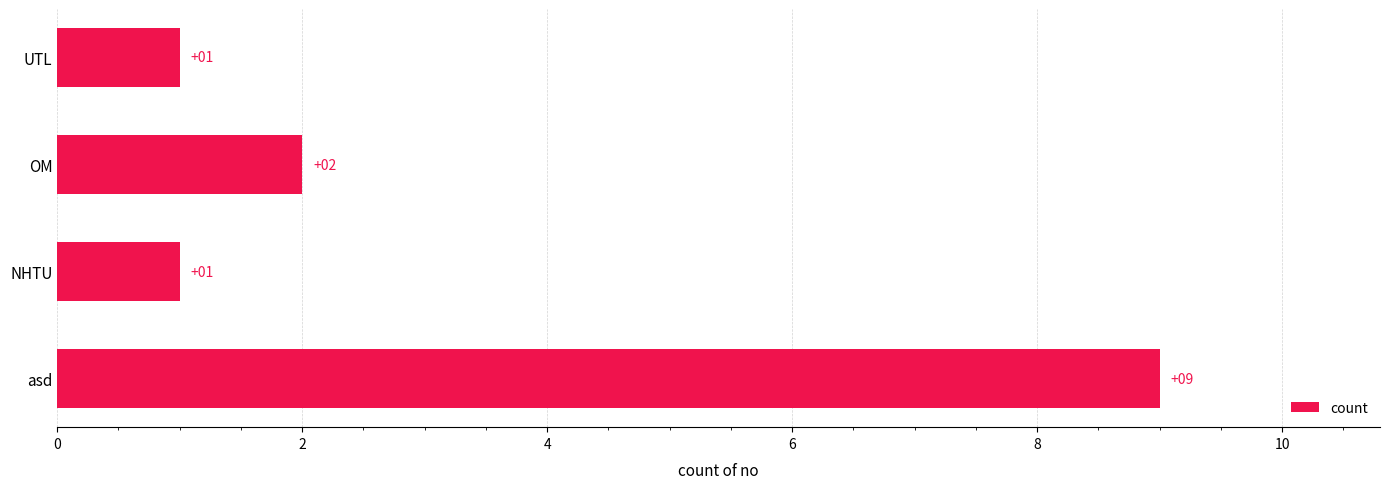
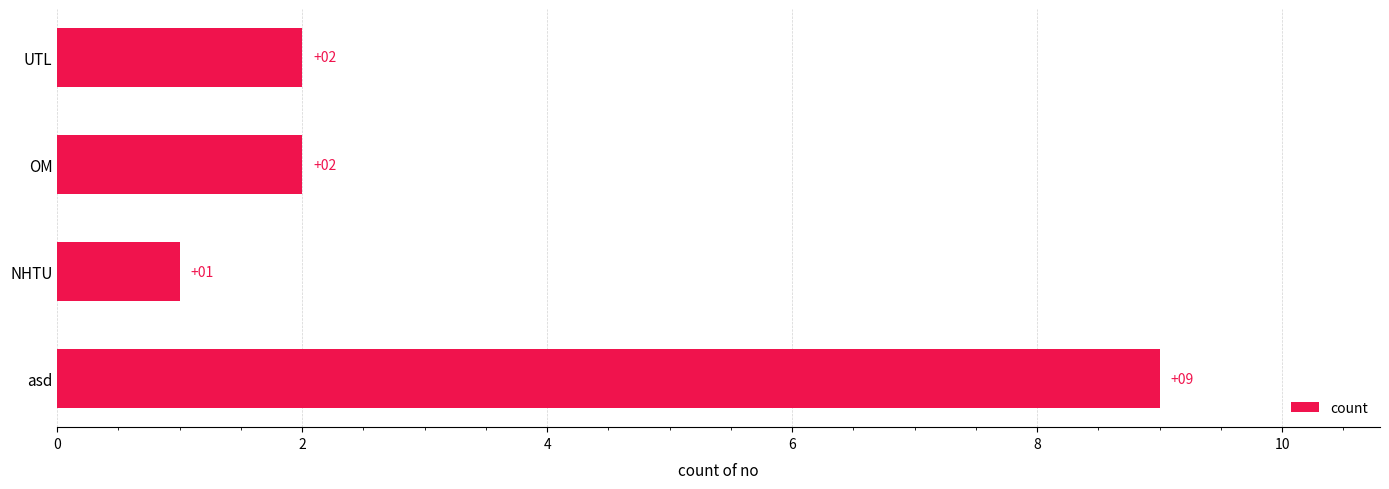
UTL: +01 -> +02
